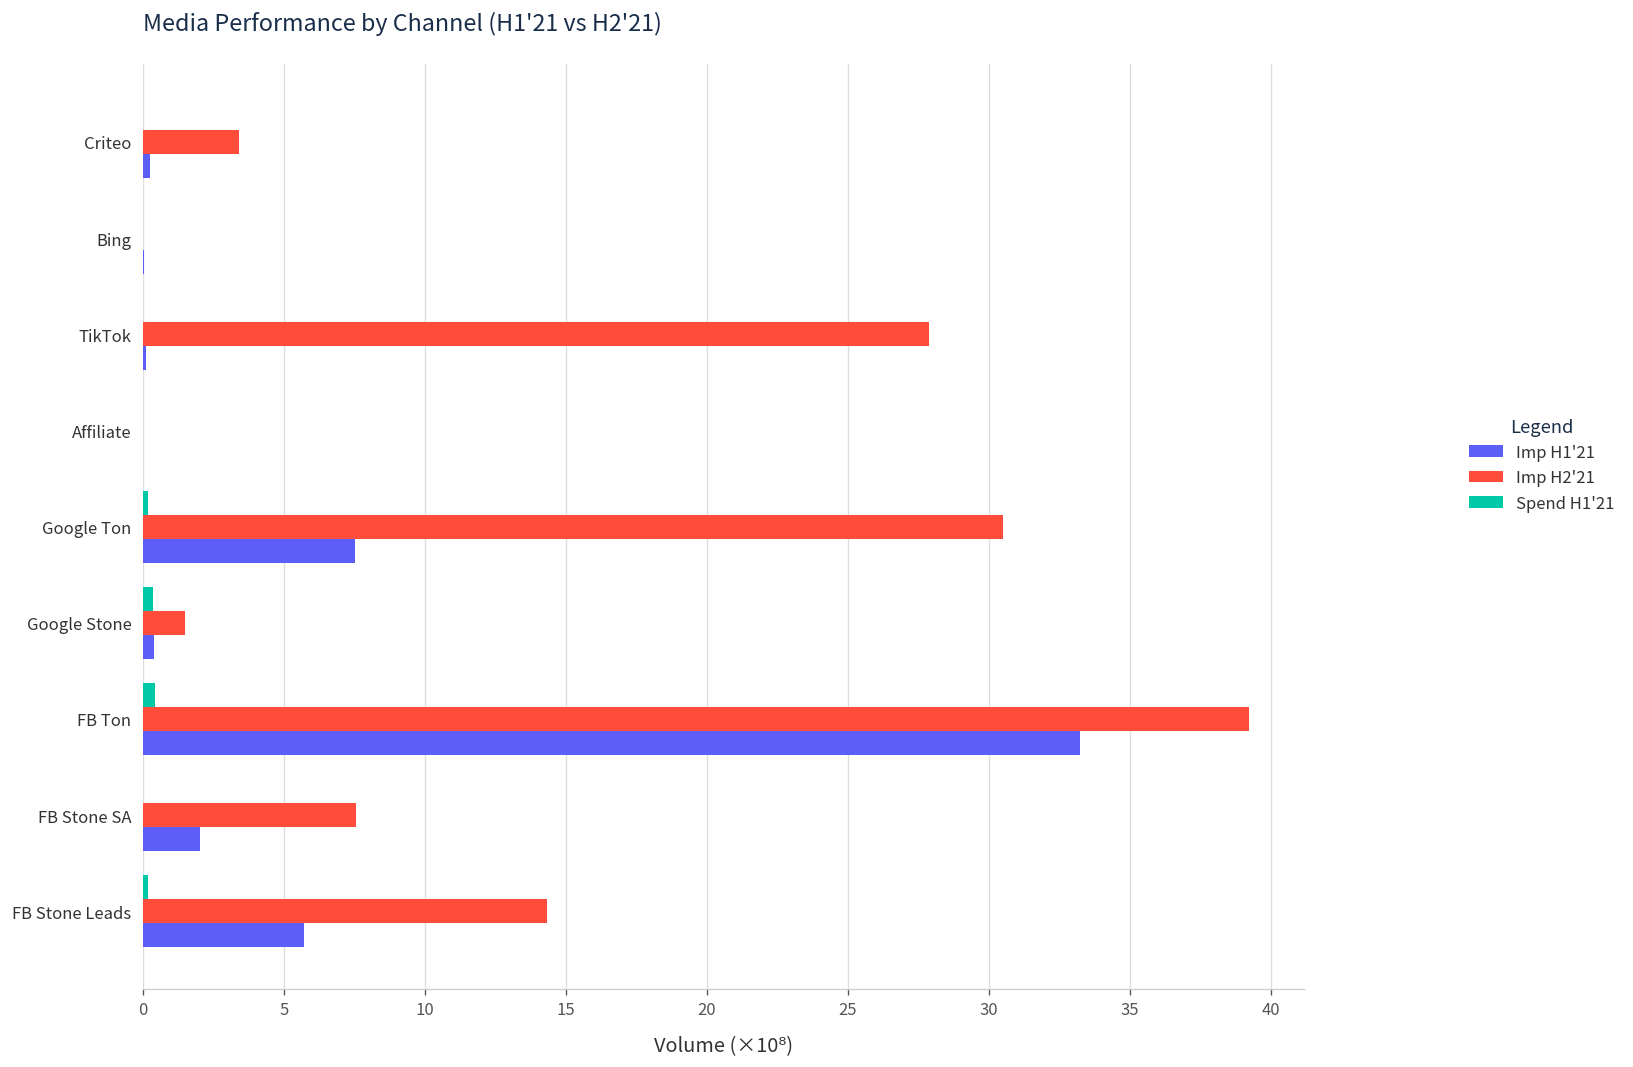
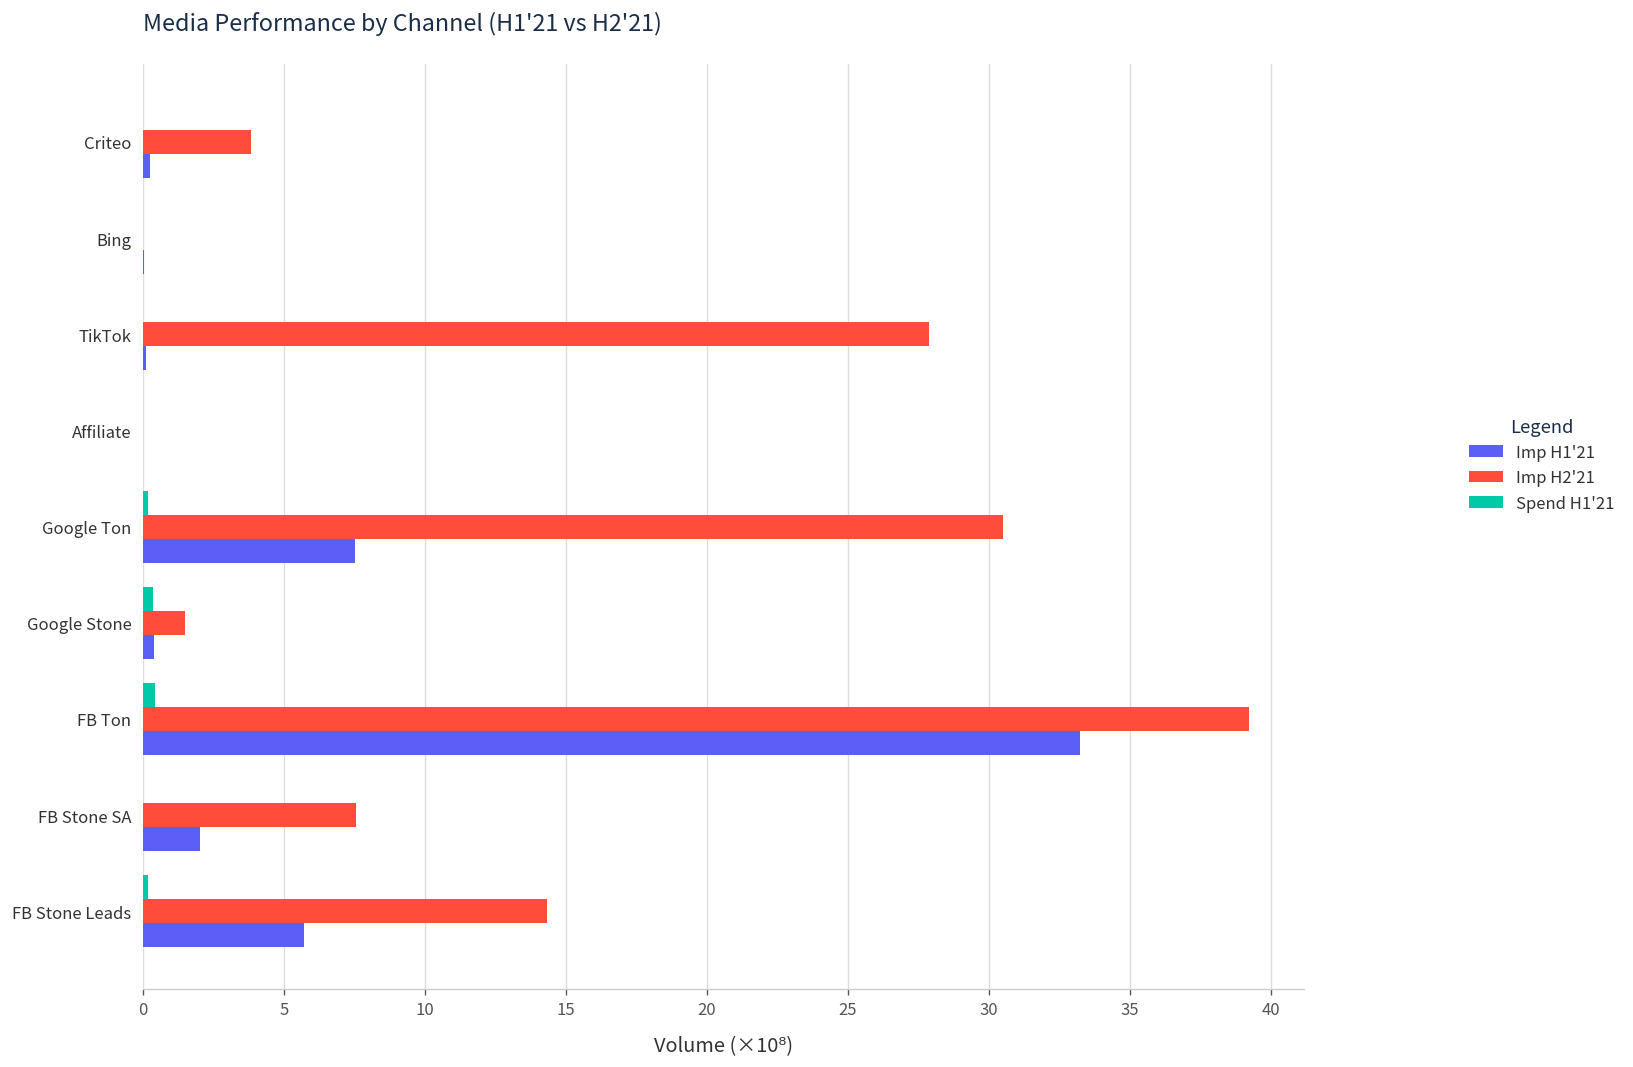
Imp H2'21, Criteo: 3.4 -> 3.8
